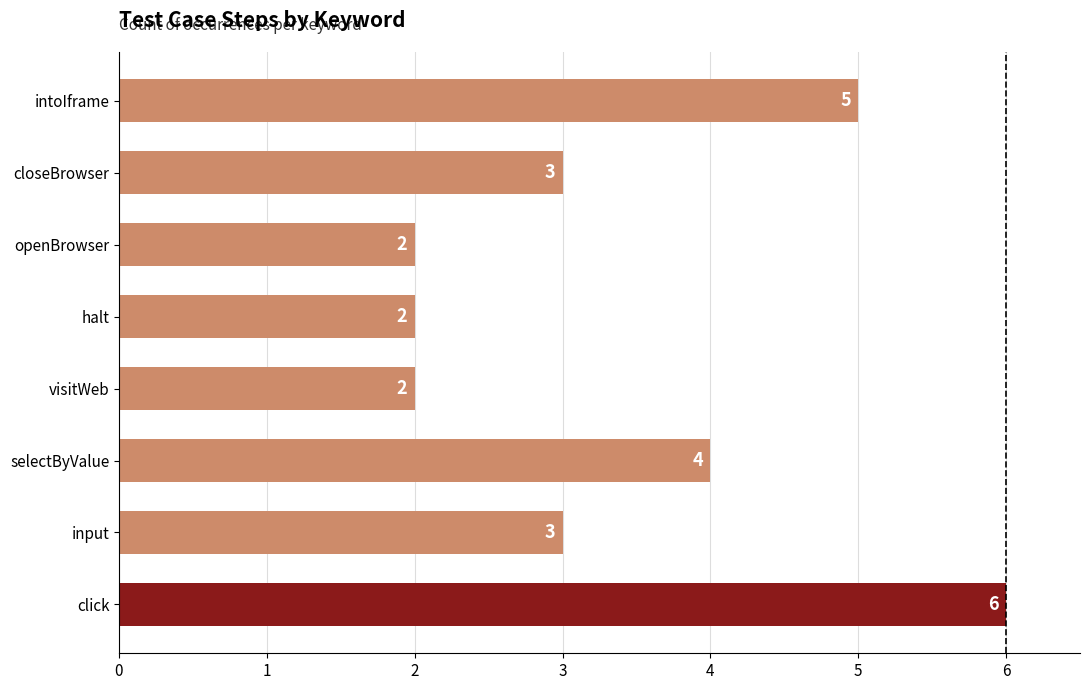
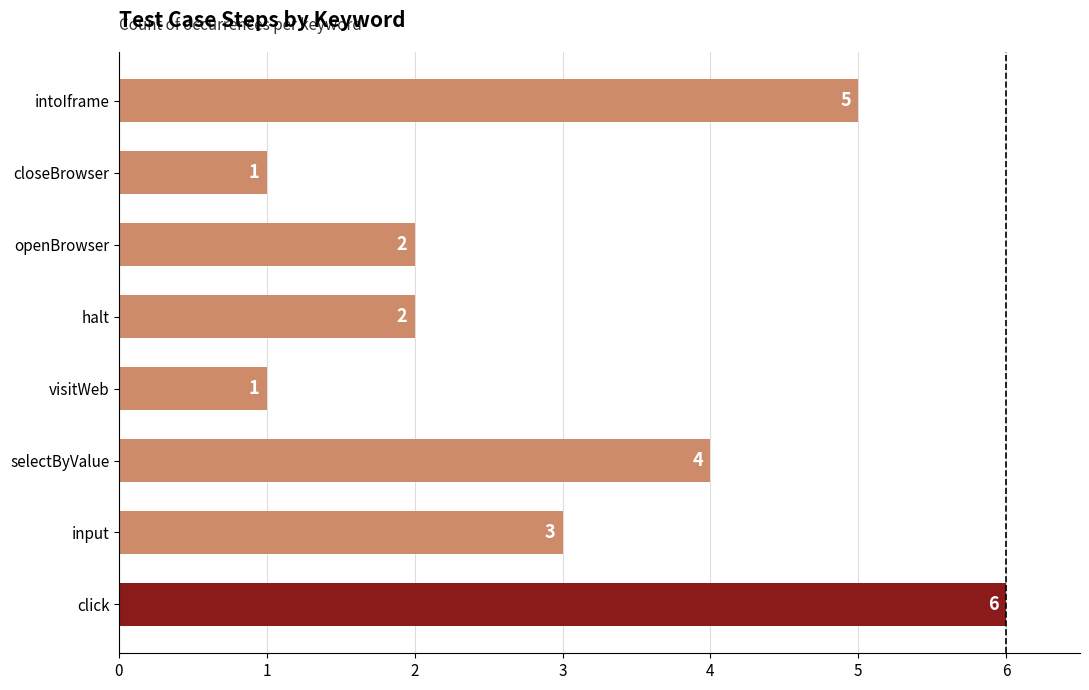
closeBrowser: 3 -> 1
visitWeb: 2 -> 1
